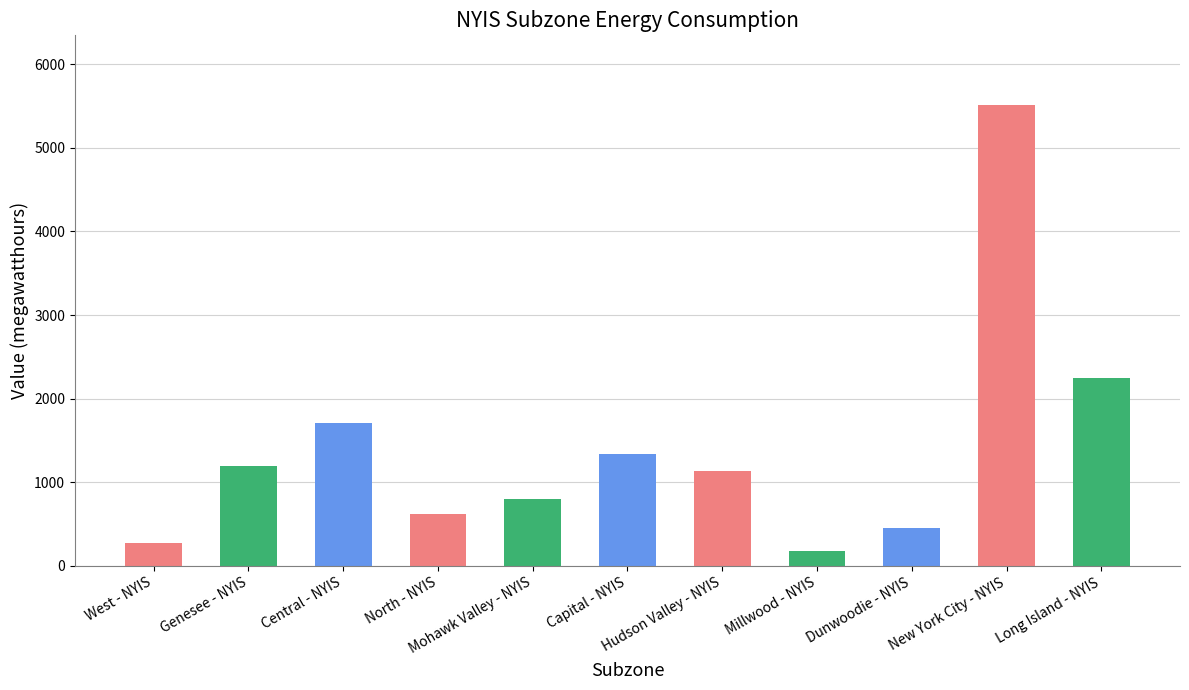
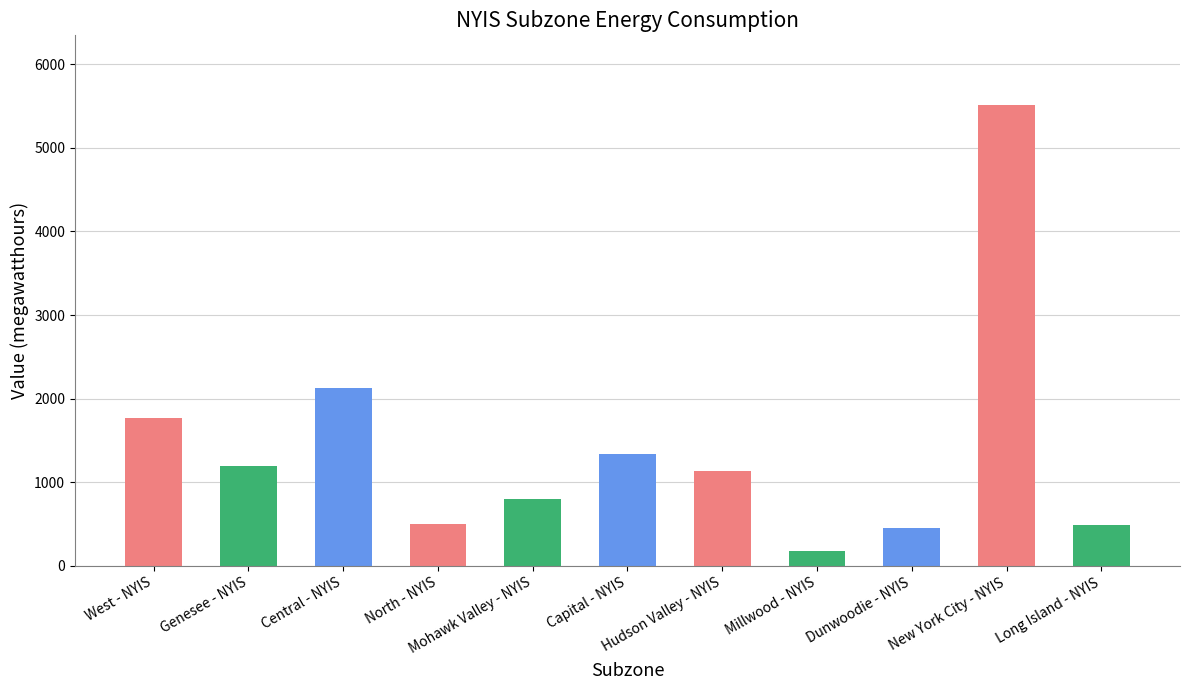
West - NYIS: 300 -> 1800
Central - NYIS: 1700 -> 2100
North - NYIS: 600 -> 500
Long Island - NYIS: 2300 -> 500
